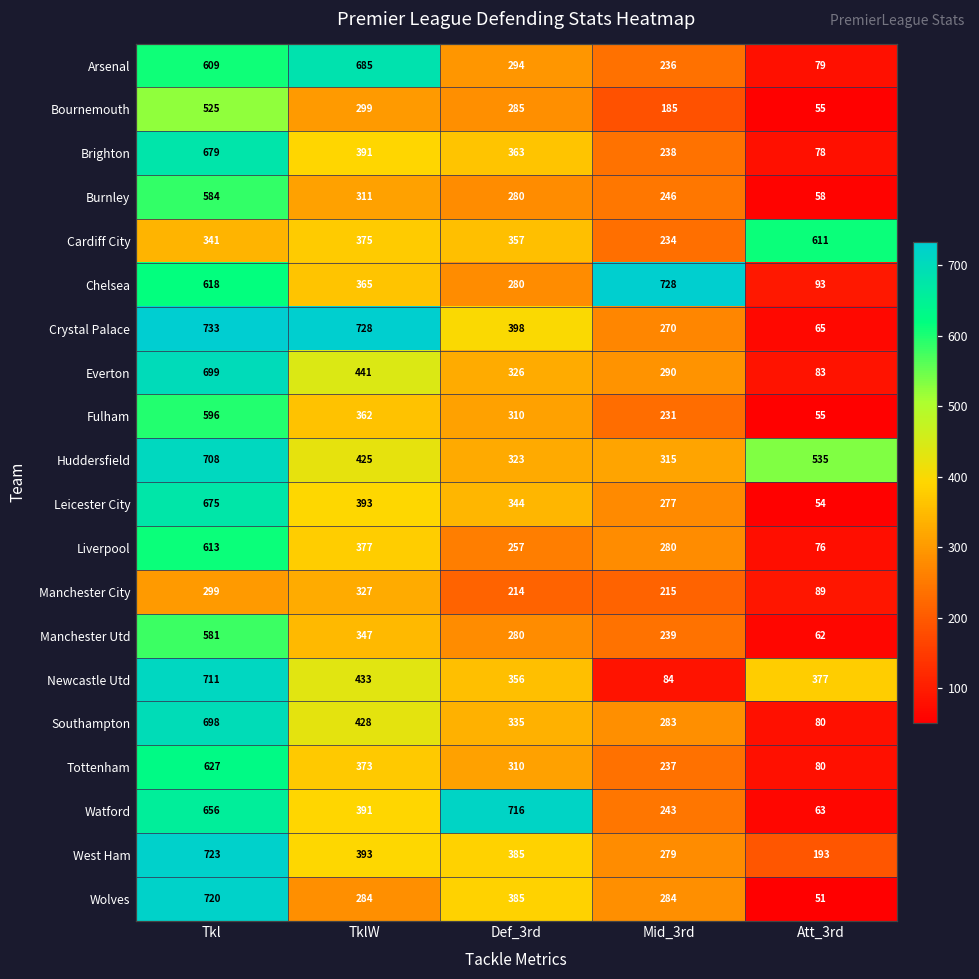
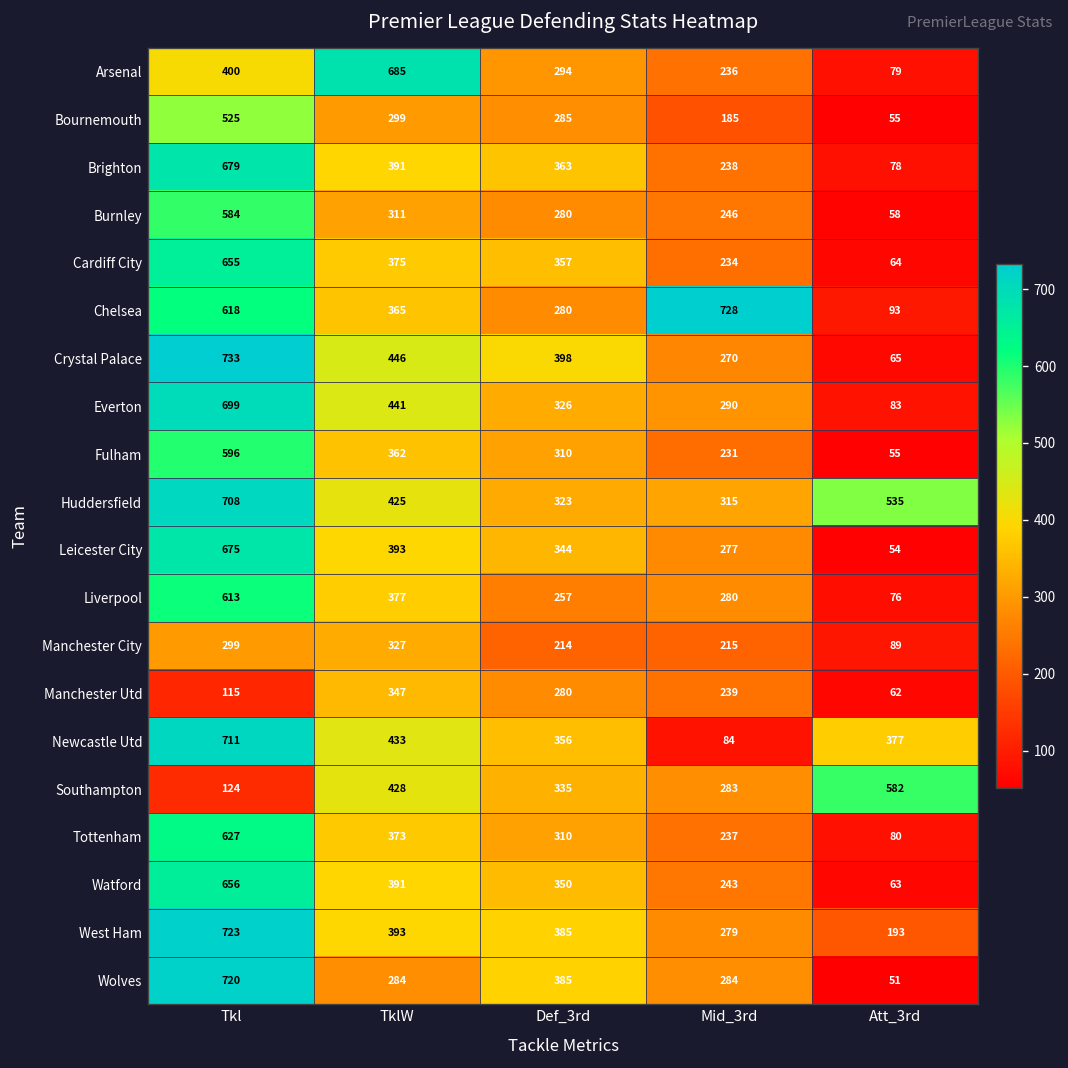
Arsenal, Tkl: 609 -> 400
Cardiff City, Tkl: 341 -> 655
Cardiff City, Att_3rd: 611 -> 64
Crystal Palace, TklW: 728 -> 446
Manchester Utd, Tkl: 581 -> 115
Southampton, Tkl: 698 -> 124
Southampton, Att_3rd: 80 -> 582
Watford, Def_3rd: 716 -> 350
